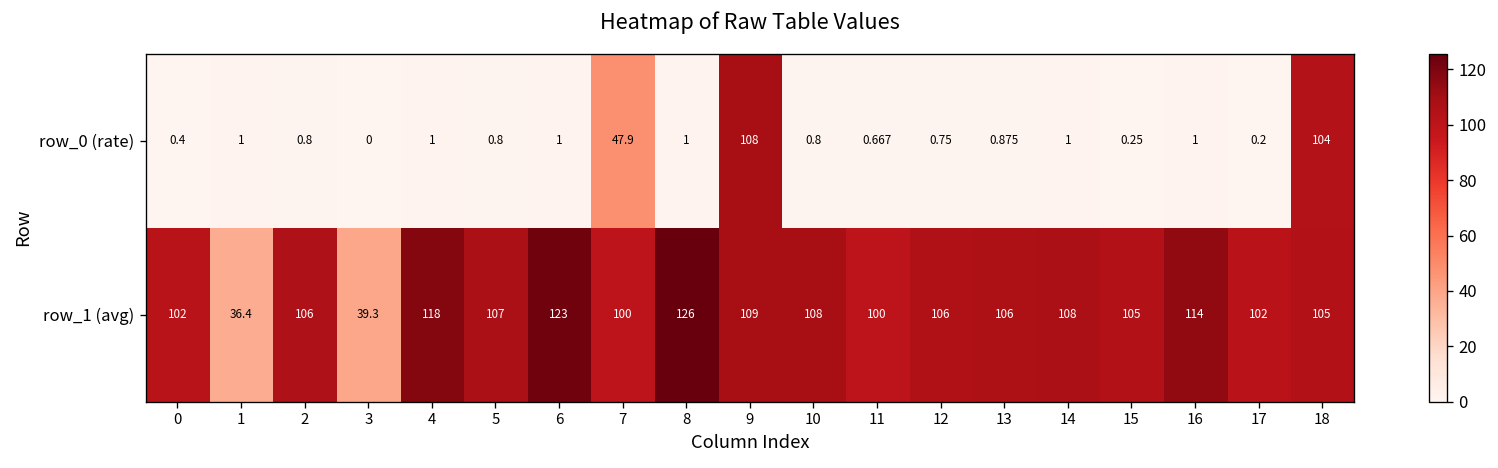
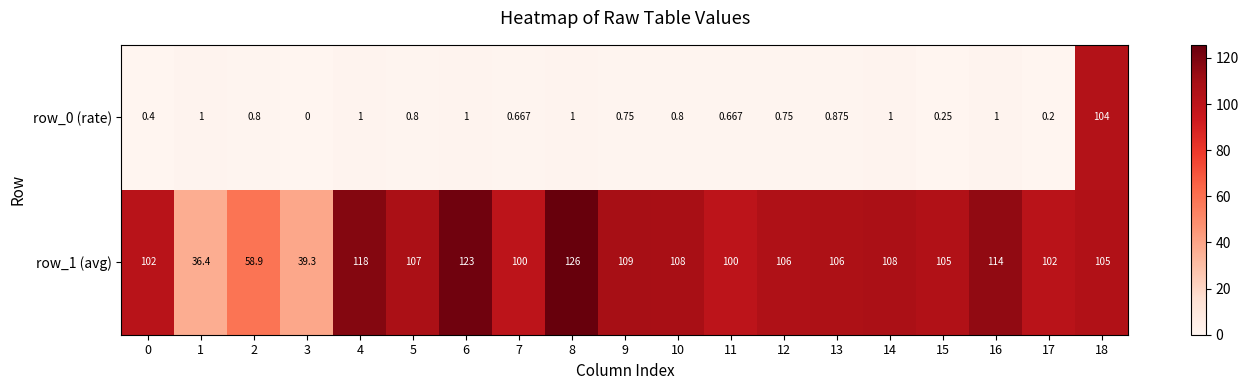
row_0 (rate), 7: 47.9 -> 0.667
row_0 (rate), 9: 108 -> 0.75
row_1 (avg), 2: 106 -> 58.9
